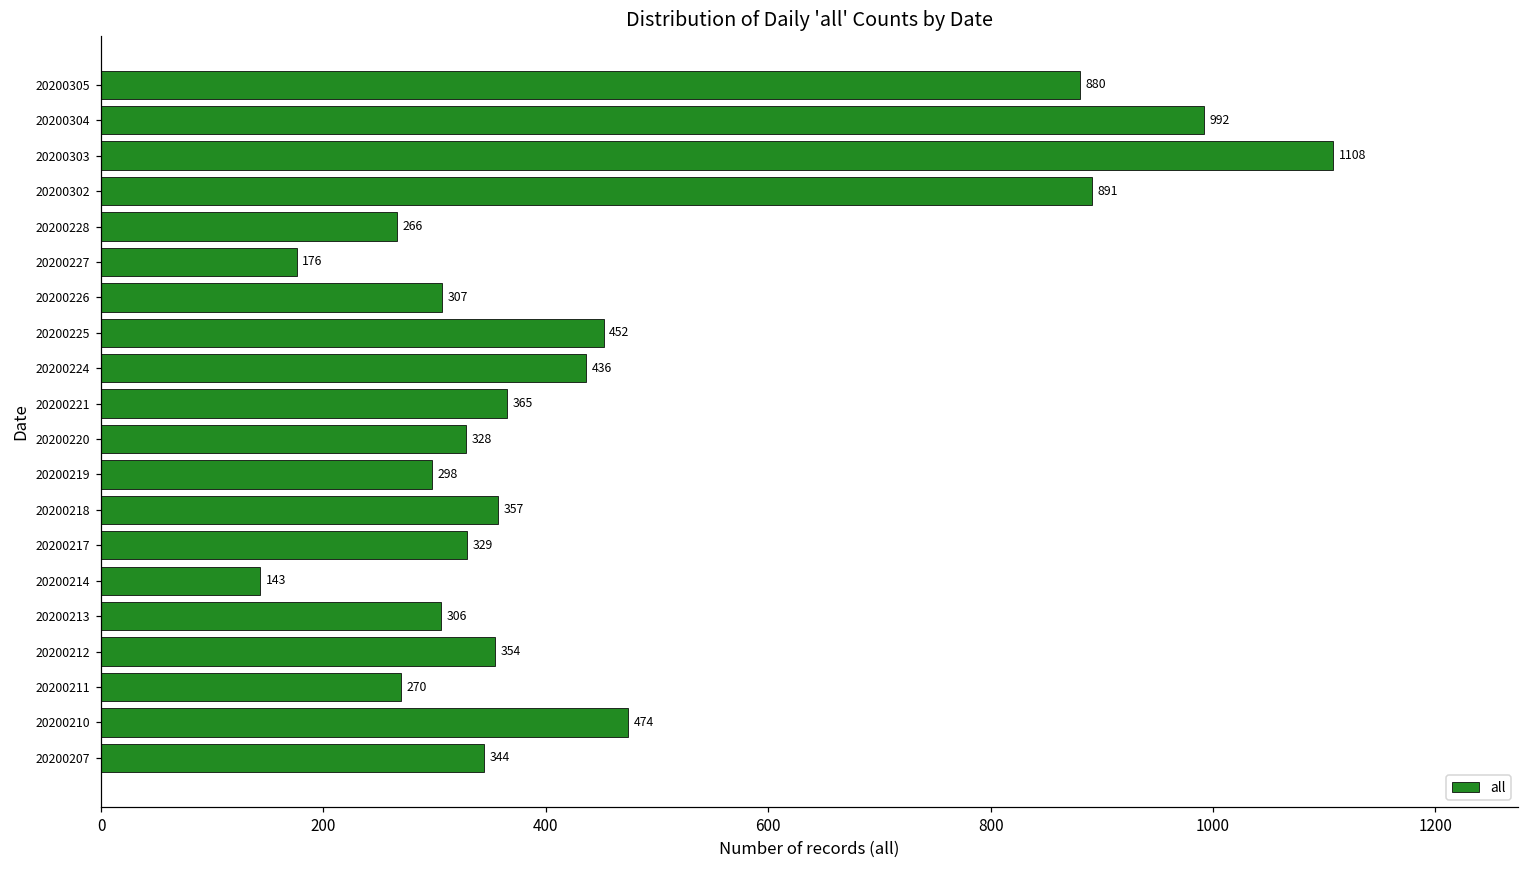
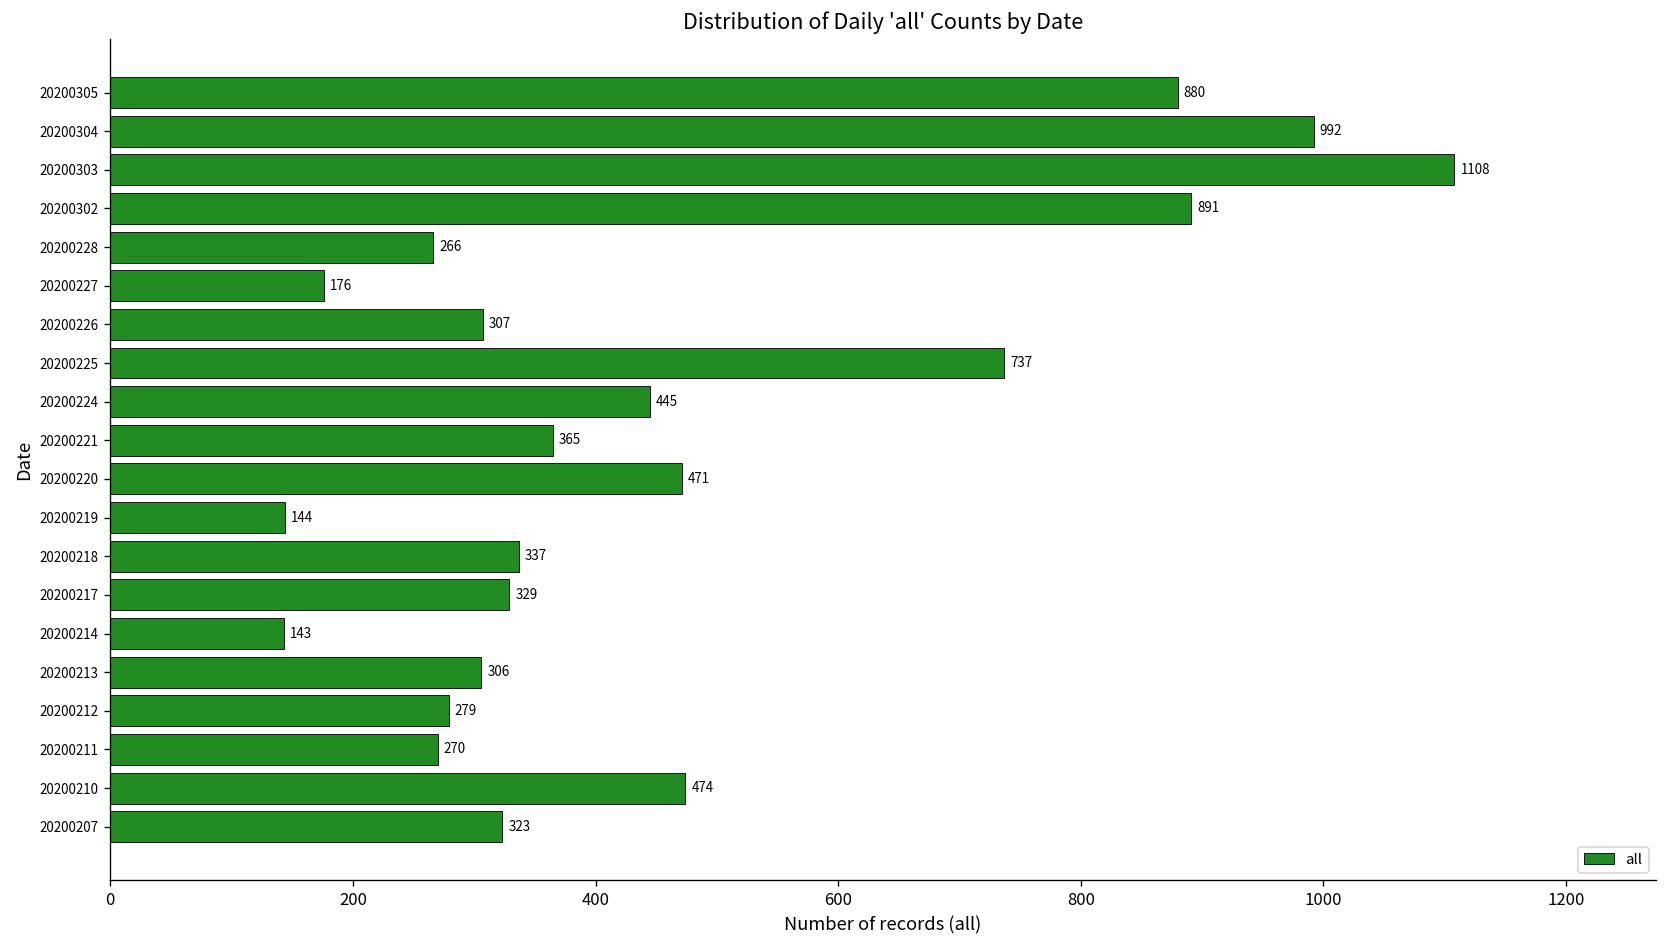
20200225: 452 -> 737
20200224: 436 -> 445
20200220: 328 -> 471
20200219: 298 -> 144
20200218: 357 -> 337
20200212: 354 -> 279
20200207: 344 -> 323
